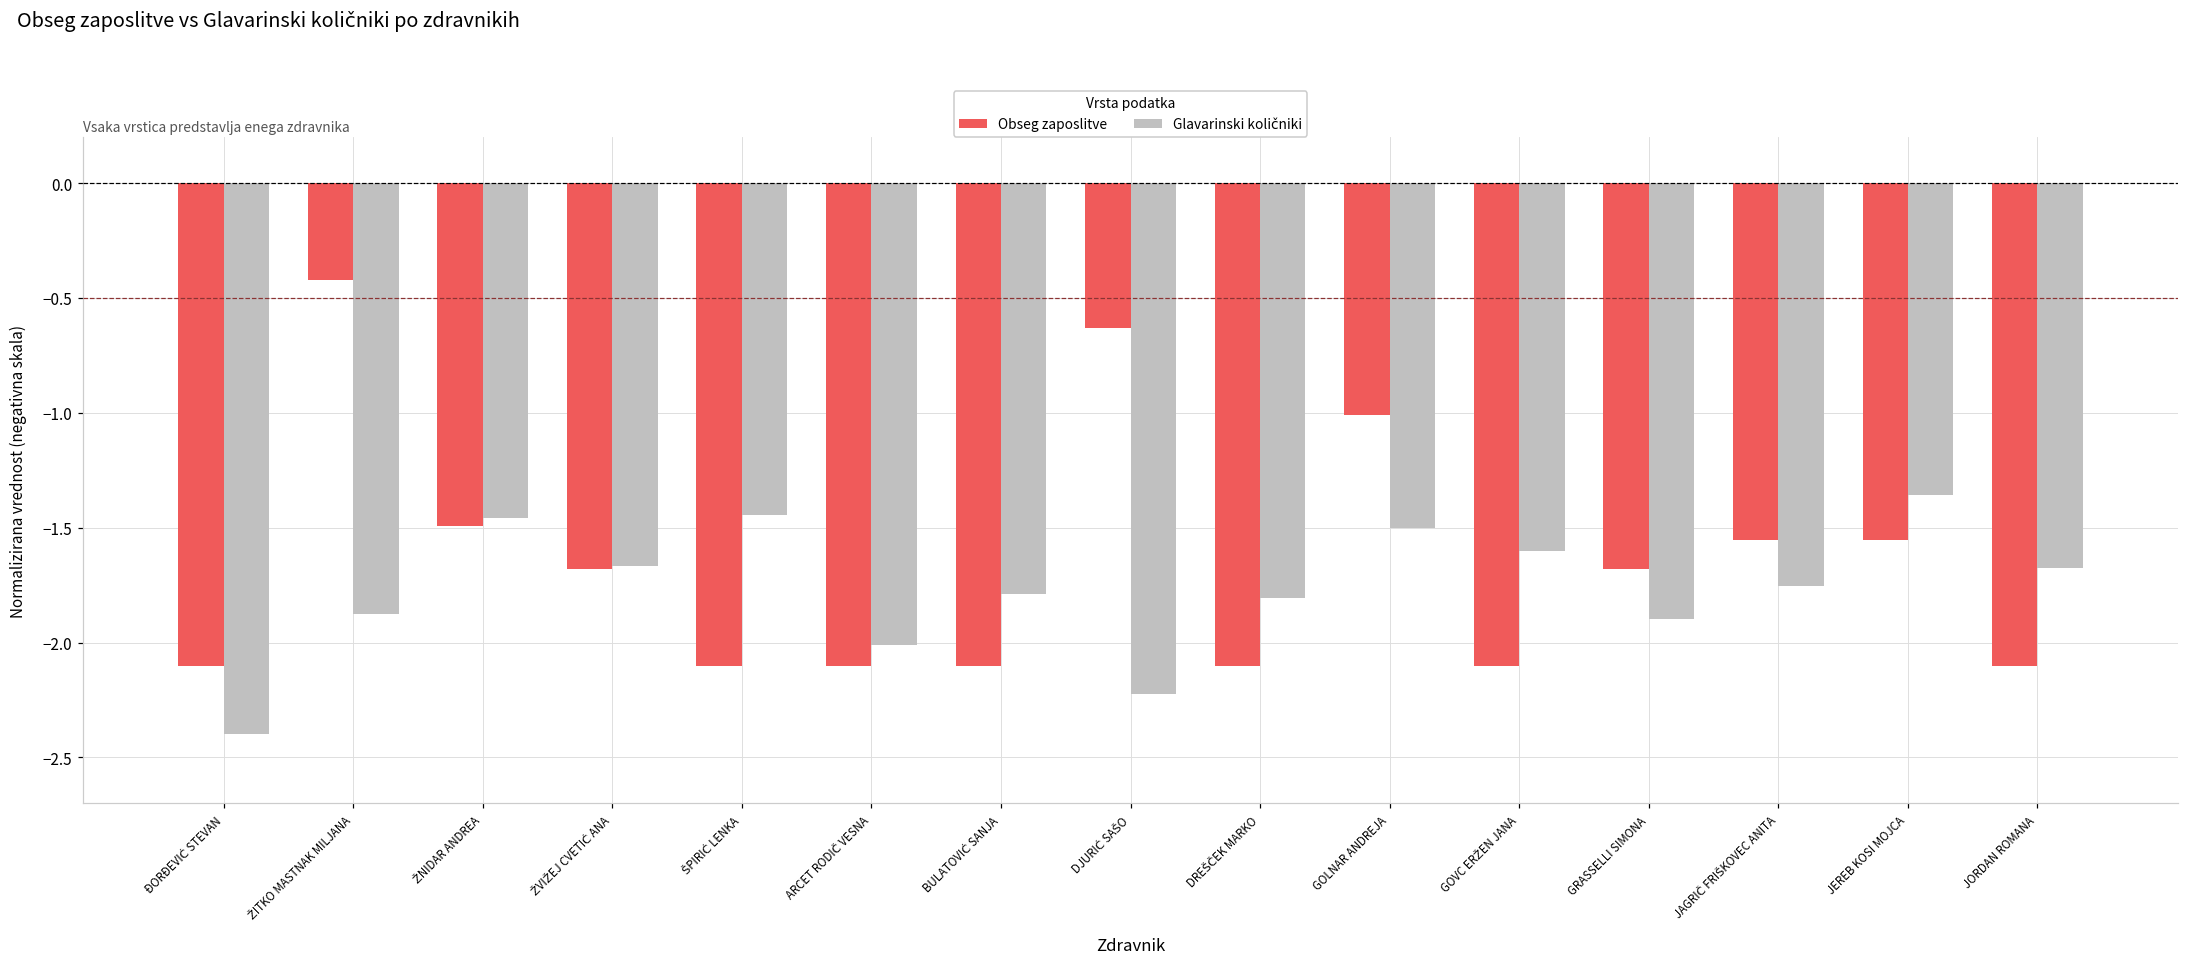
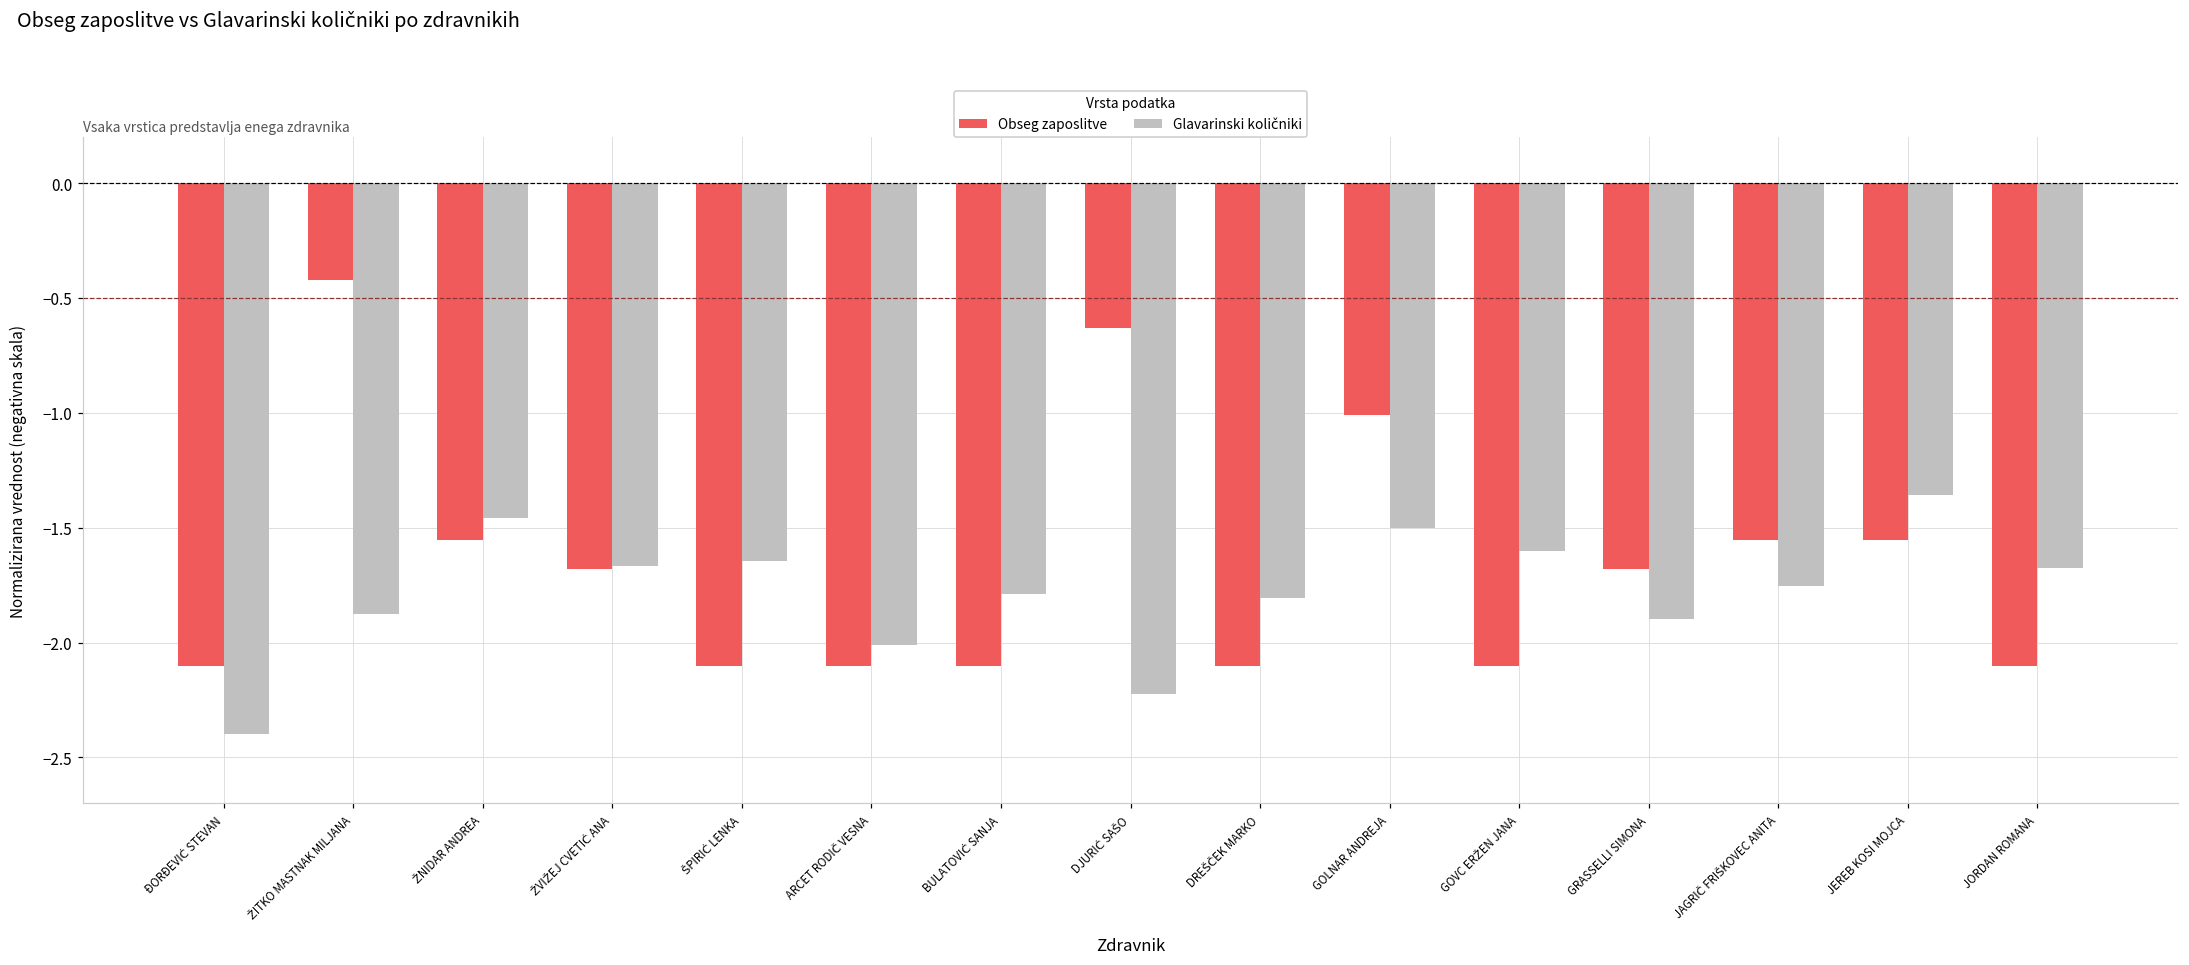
Obseg zaposlitve, ŽNIDAR ANDREA: -1.49 -> -1.55
Glavarinski količniki, ŠPIRIĆ LENKA: -1.44 -> -1.64
